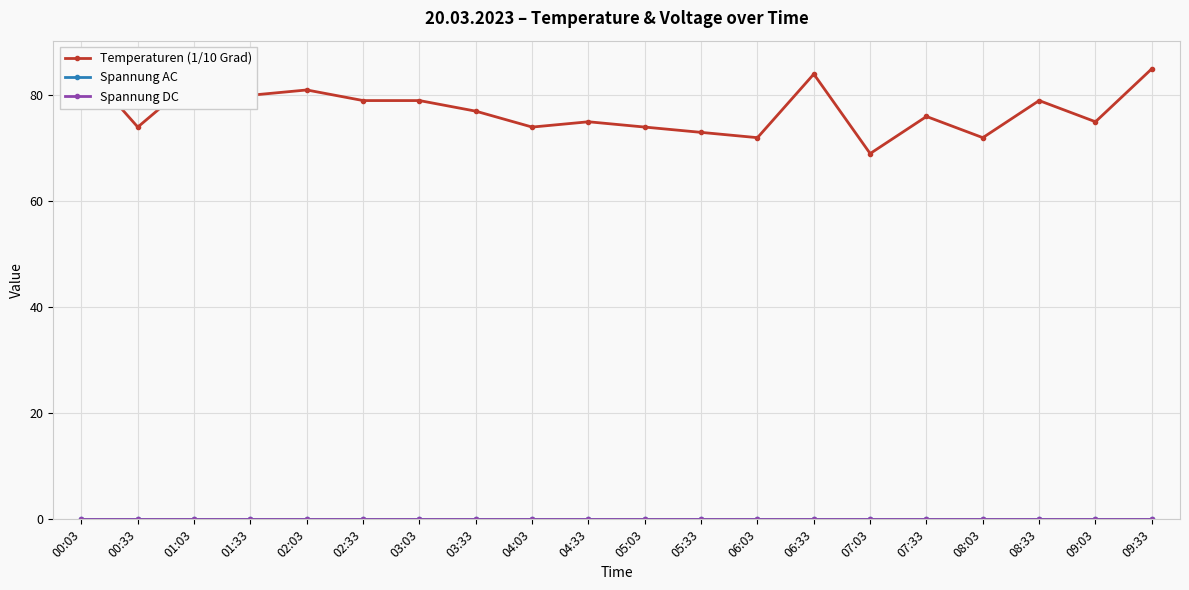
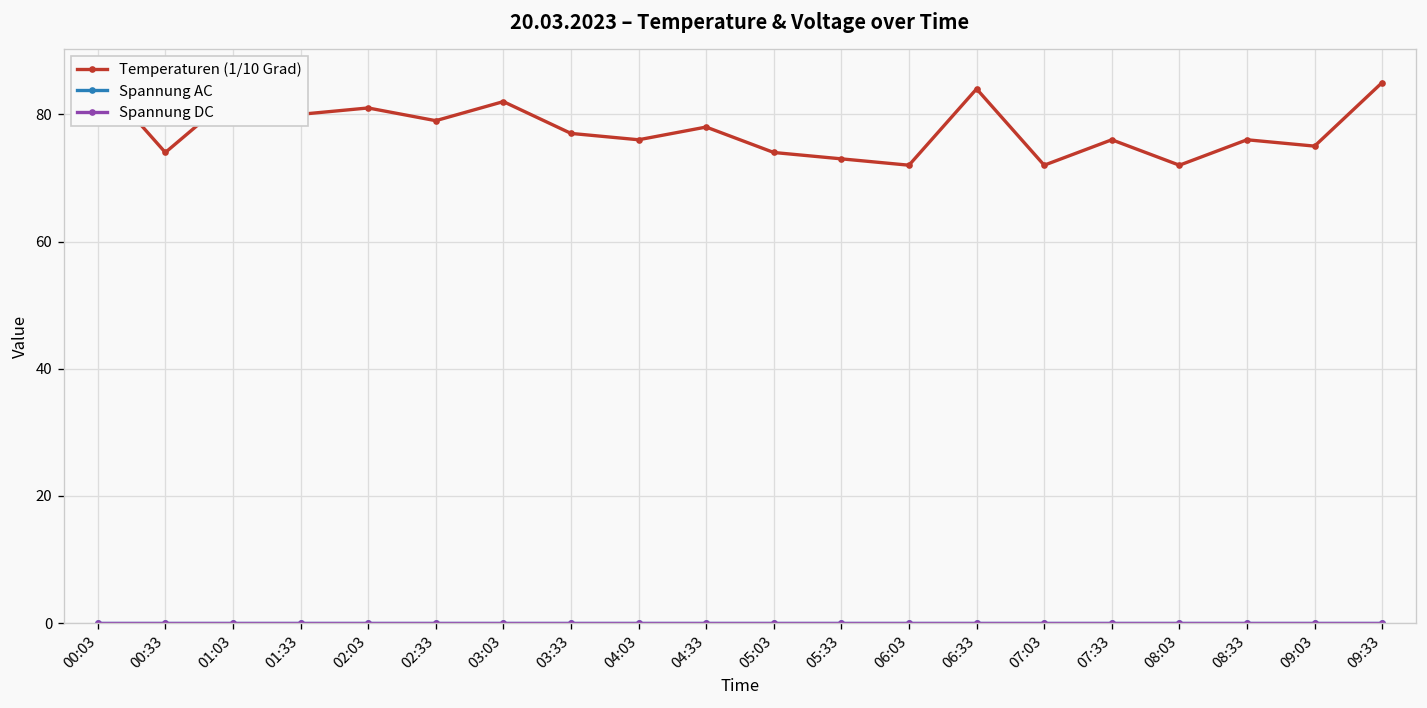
Temperaturen (1/10 Grad), 03:03: 79 -> 82
Temperaturen (1/10 Grad), 04:03: 74 -> 76
Temperaturen (1/10 Grad), 04:33: 75 -> 78
Temperaturen (1/10 Grad), 07:03: 69 -> 72
Temperaturen (1/10 Grad), 08:33: 79 -> 76
